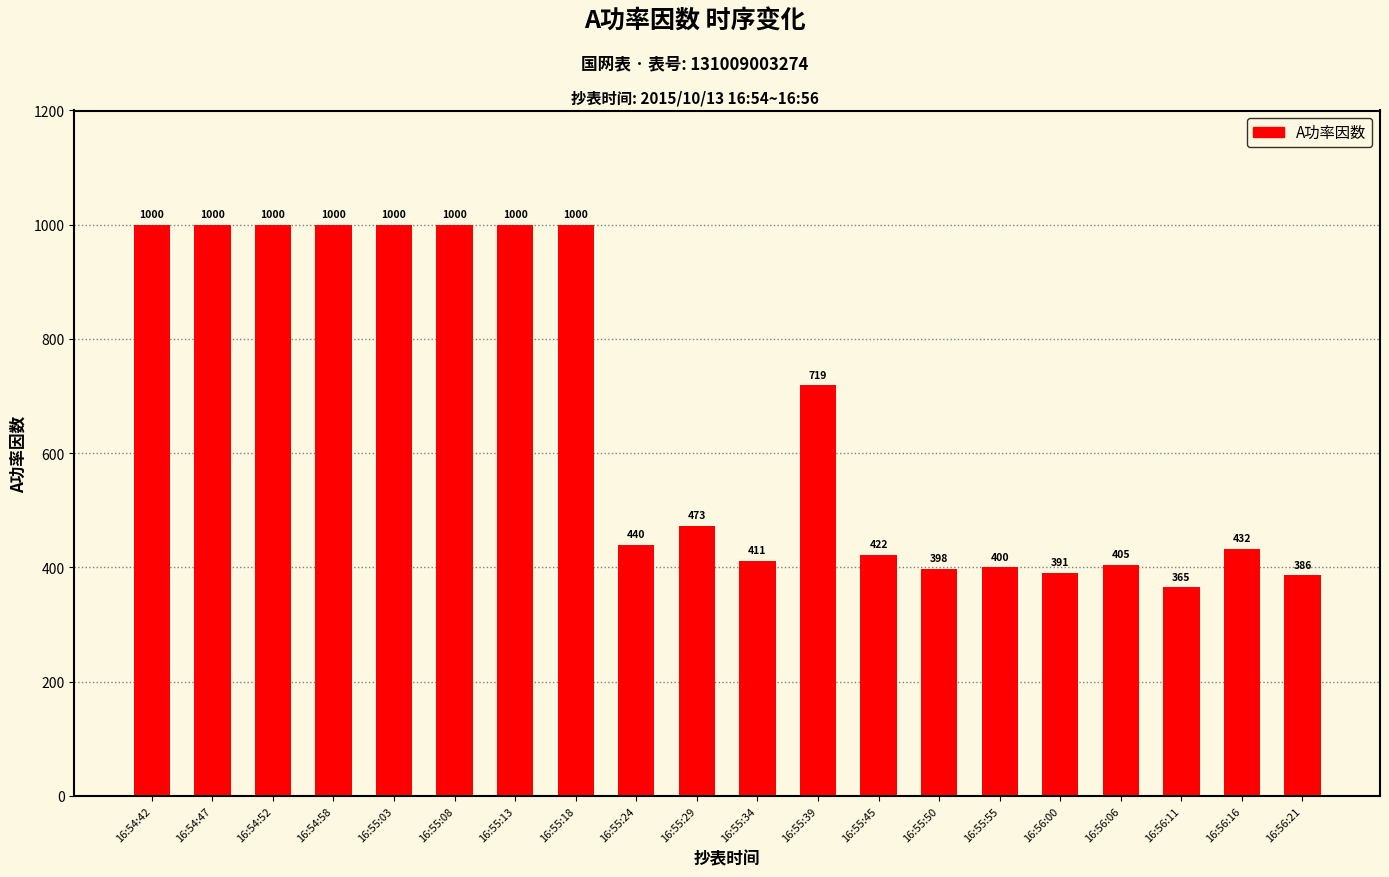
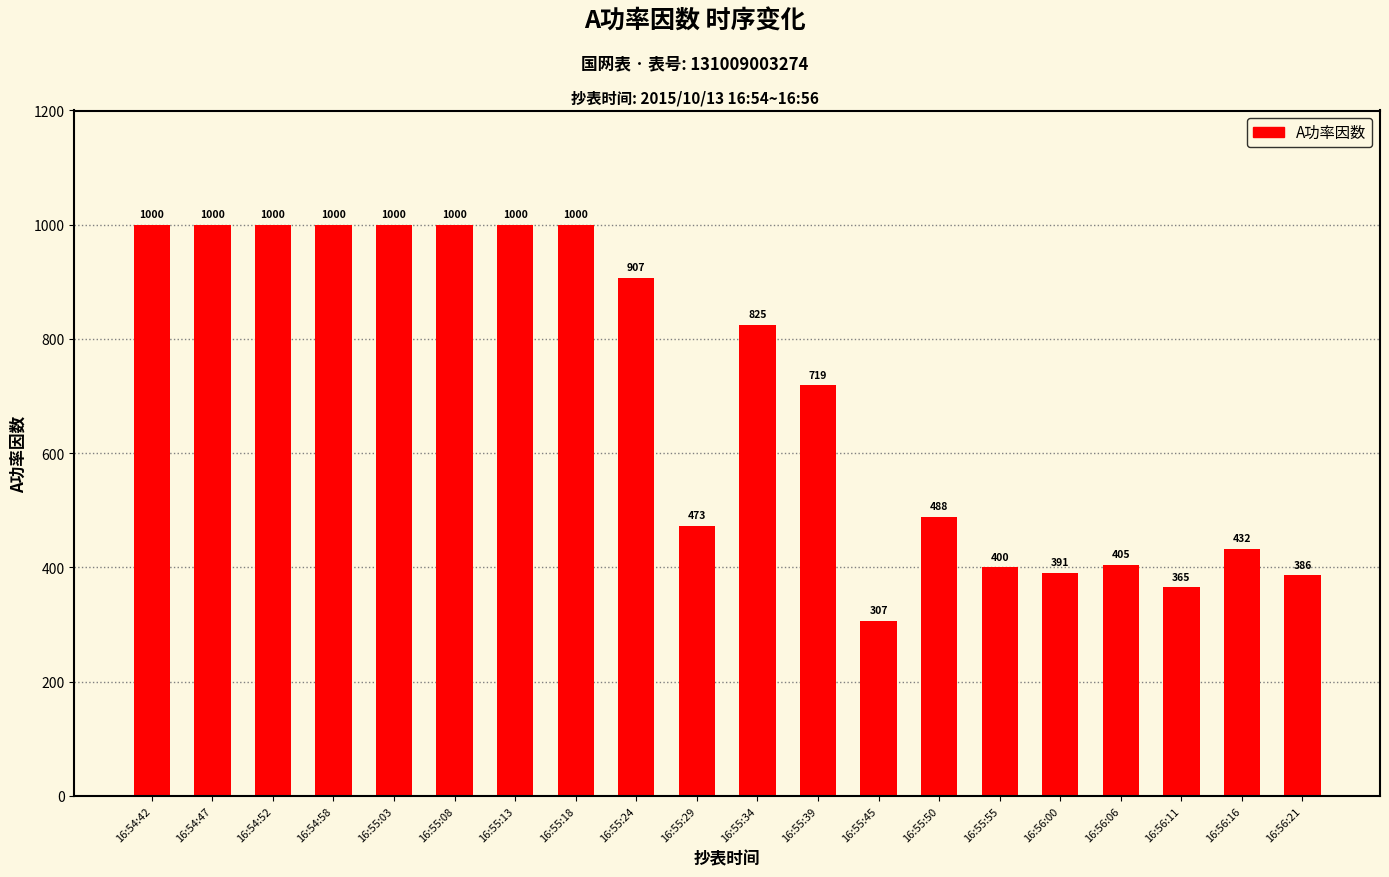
16:55:24: 440 -> 907
16:55:34: 411 -> 825
16:55:45: 422 -> 307
16:55:50: 398 -> 488
